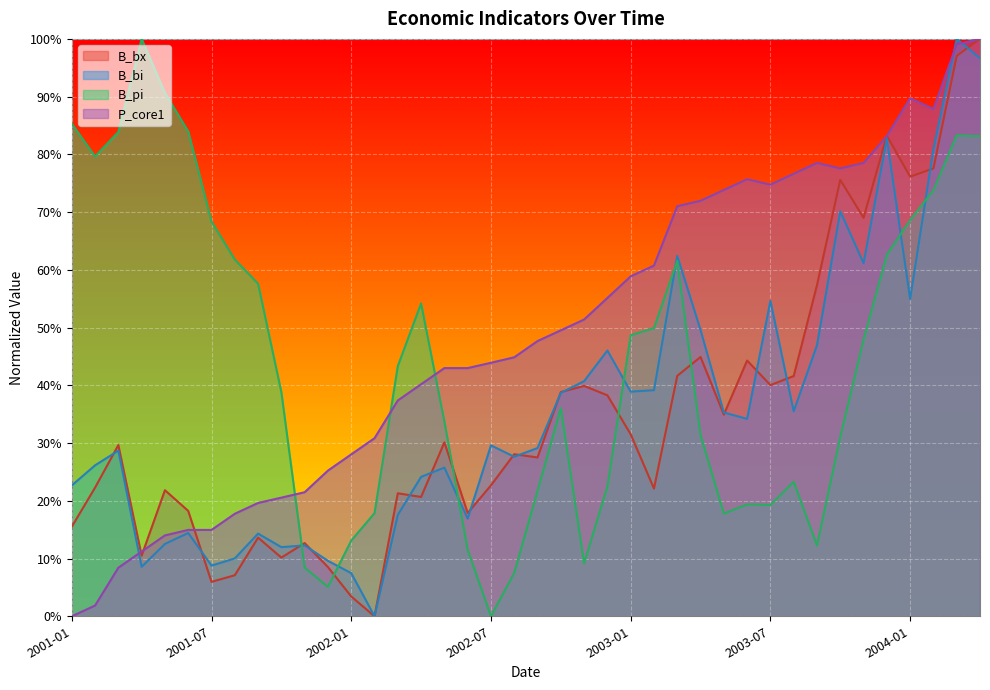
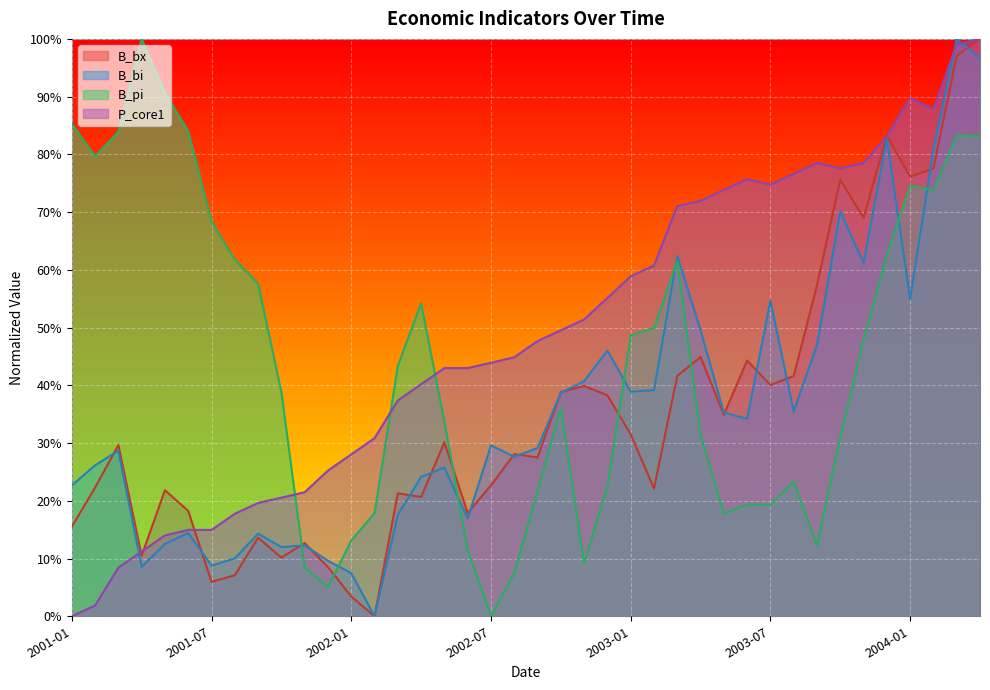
B_pi, 2004-01: 69% -> 75%
